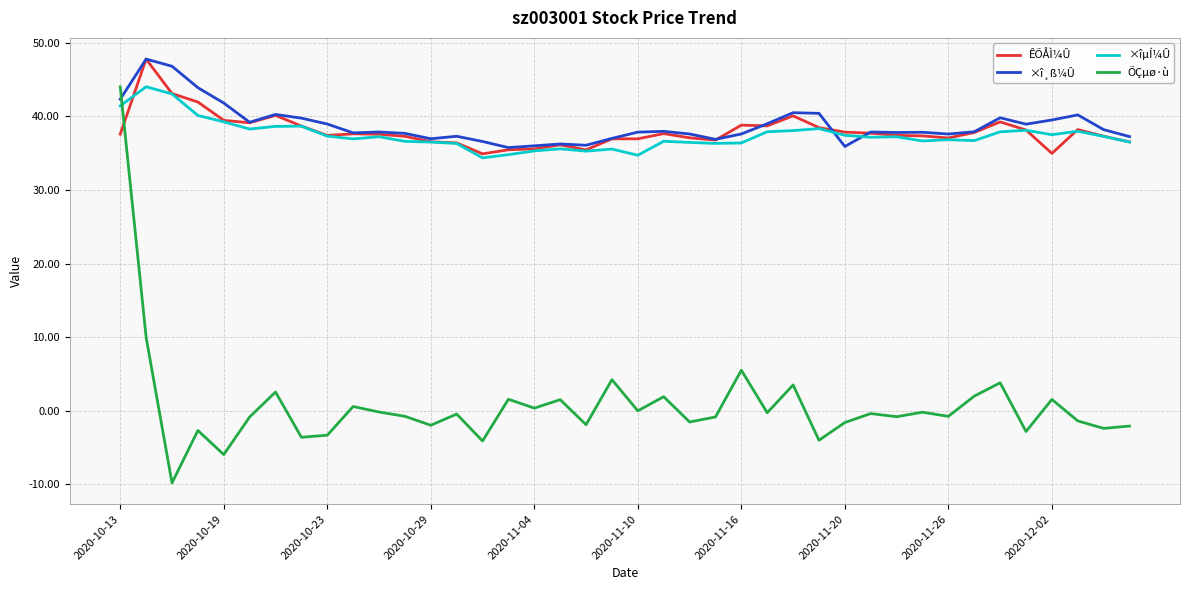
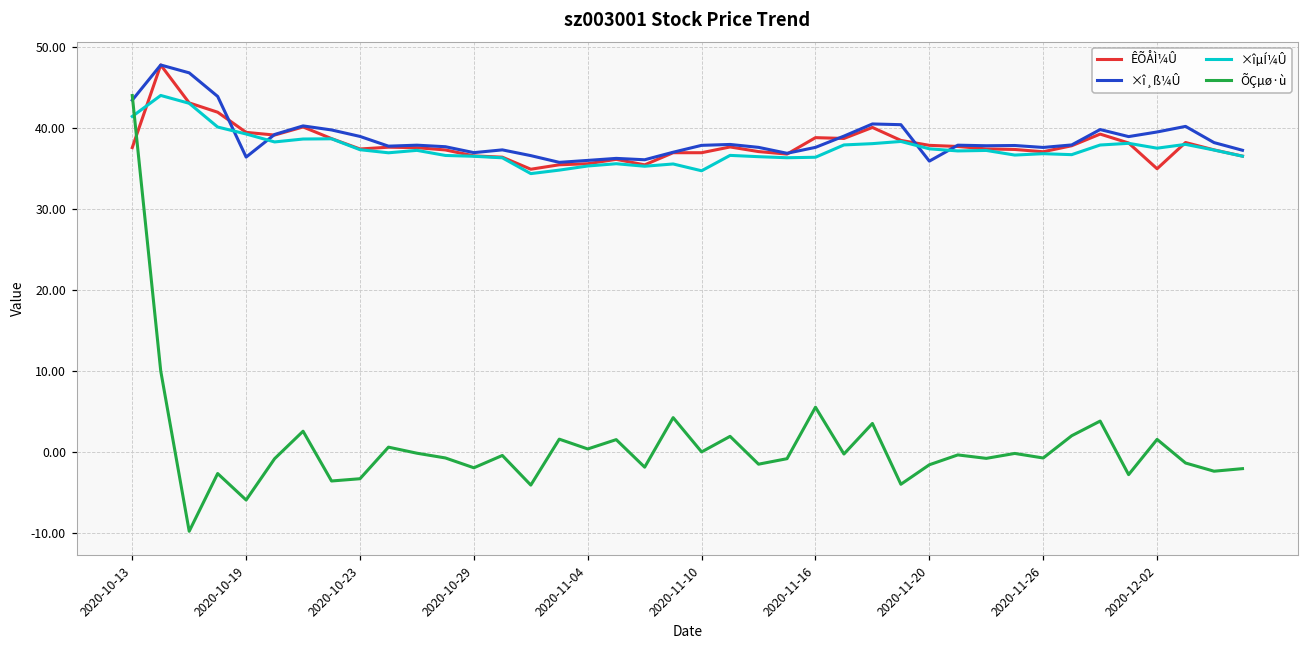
×î¸ß¼Û, 2020-10-13: 42 -> 43
×î¸ß¼Û, 2020-10-19: 42 -> 36
